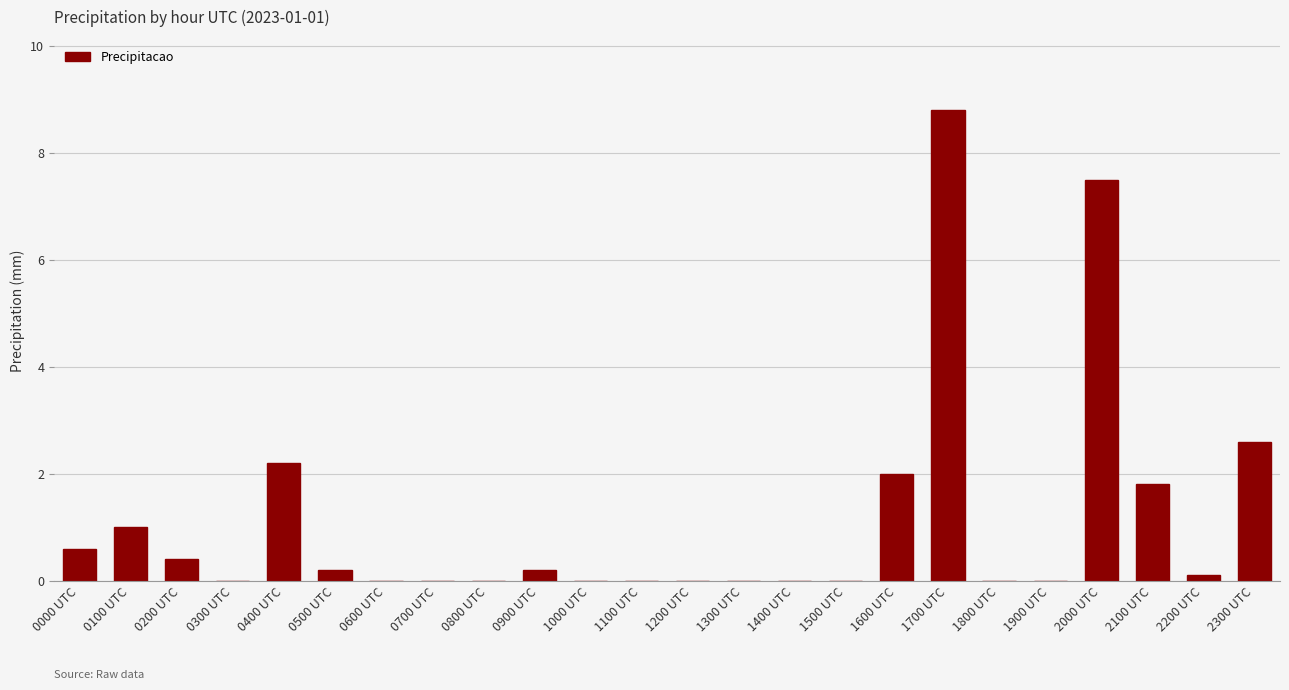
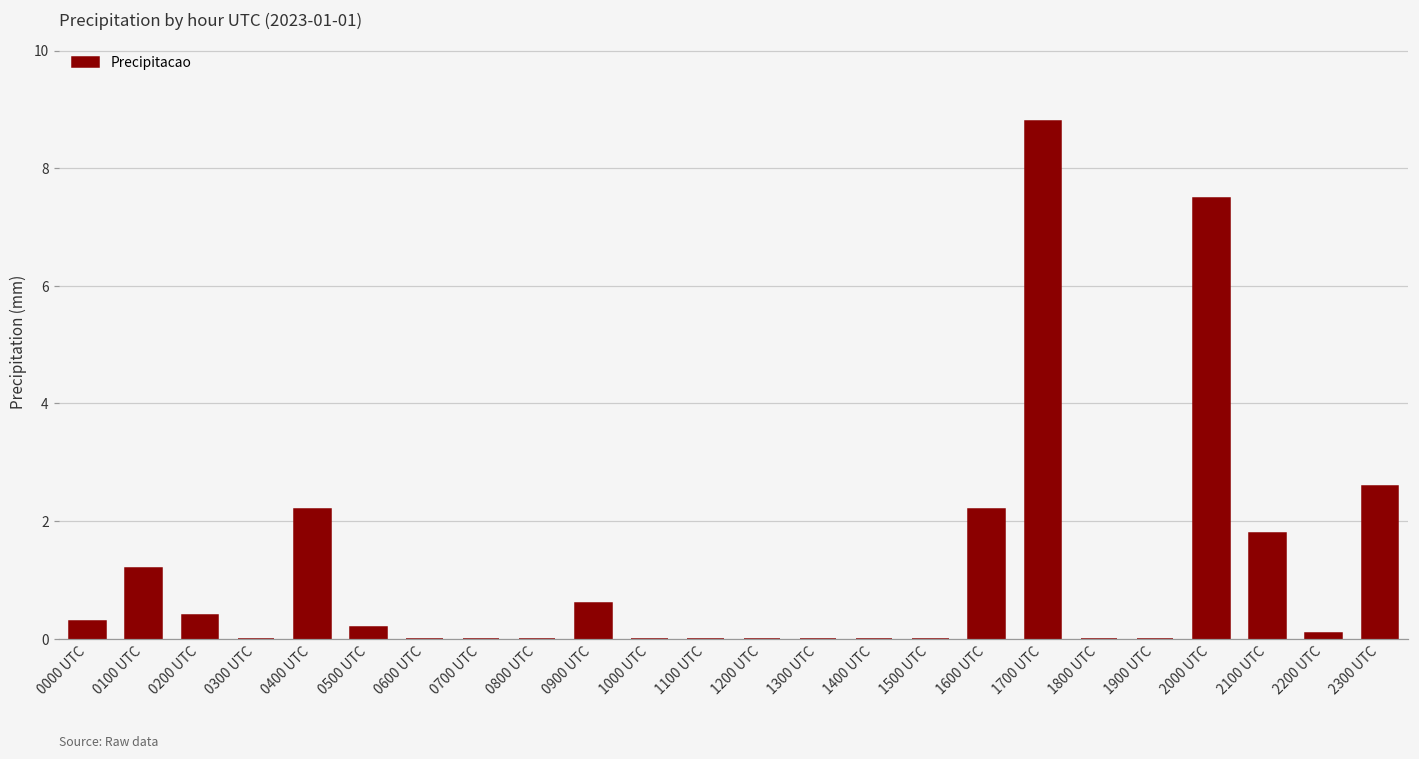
0000 UTC: 0.6 -> 0.3
0100 UTC: 1.0 -> 1.2
0900 UTC: 0.2 -> 0.6
1600 UTC: 2.0 -> 2.2
